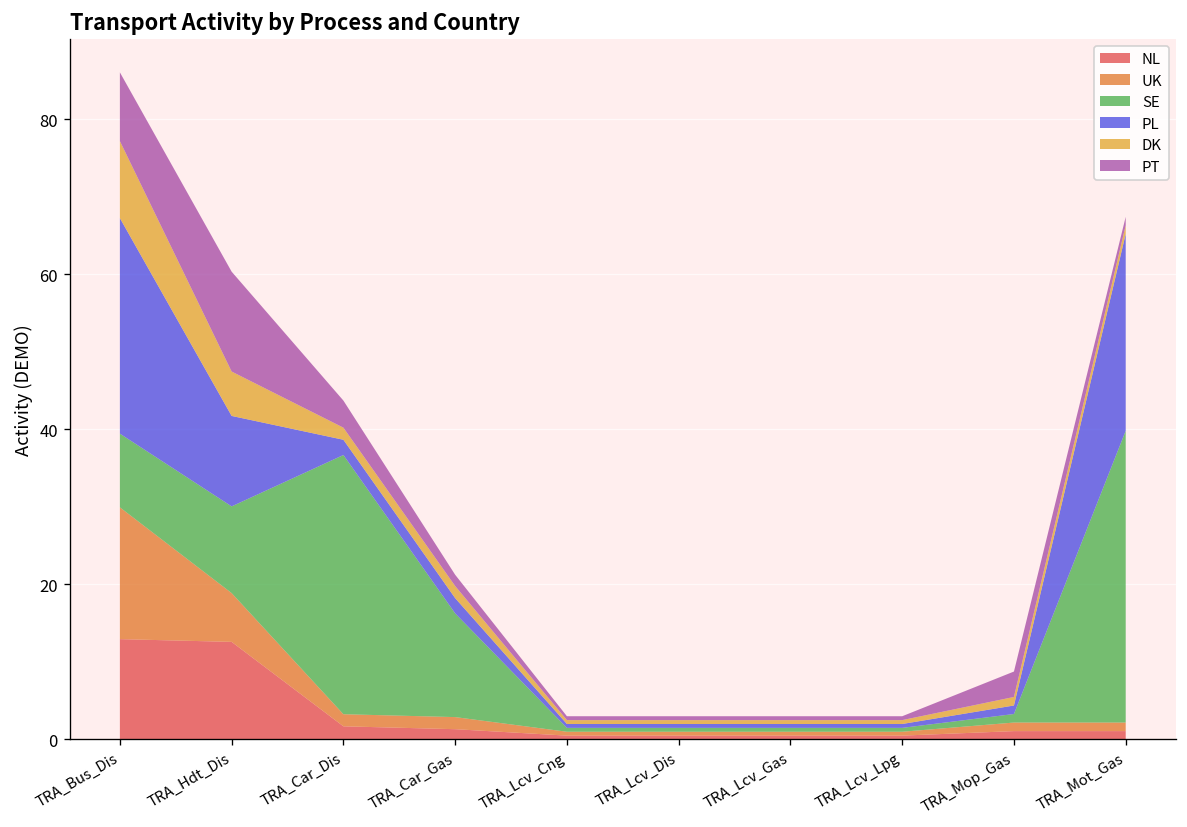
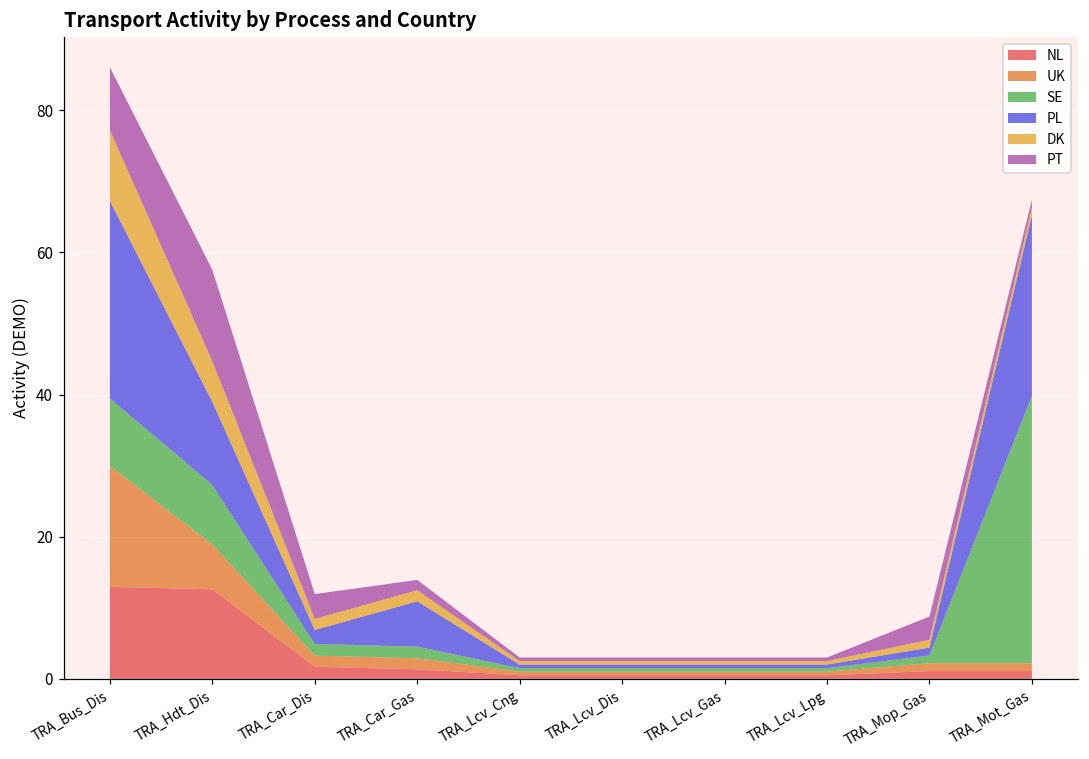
SE, TRA_Hdt_Dis: 11 -> 8
SE, TRA_Car_Dis: 33 -> 2
SE, TRA_Car_Gas: 13 -> 2
PL, TRA_Car_Gas: 2 -> 6
